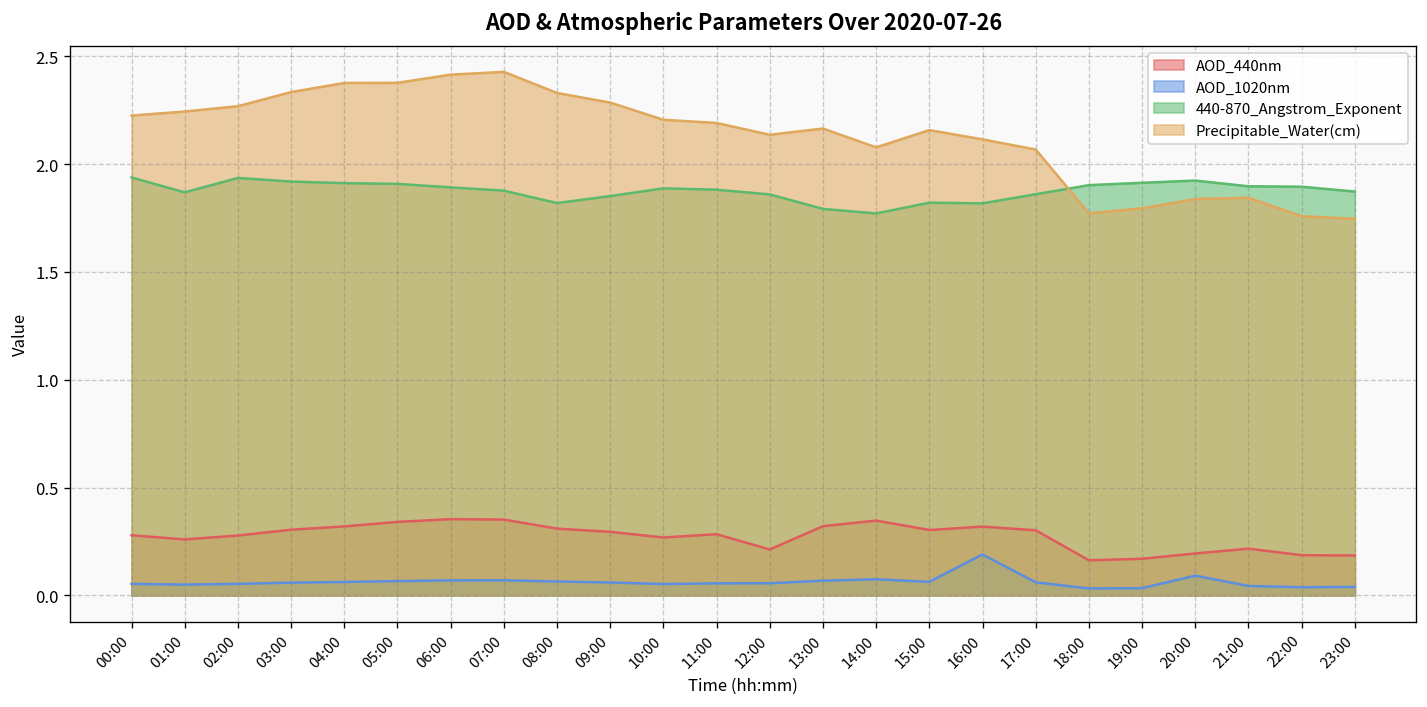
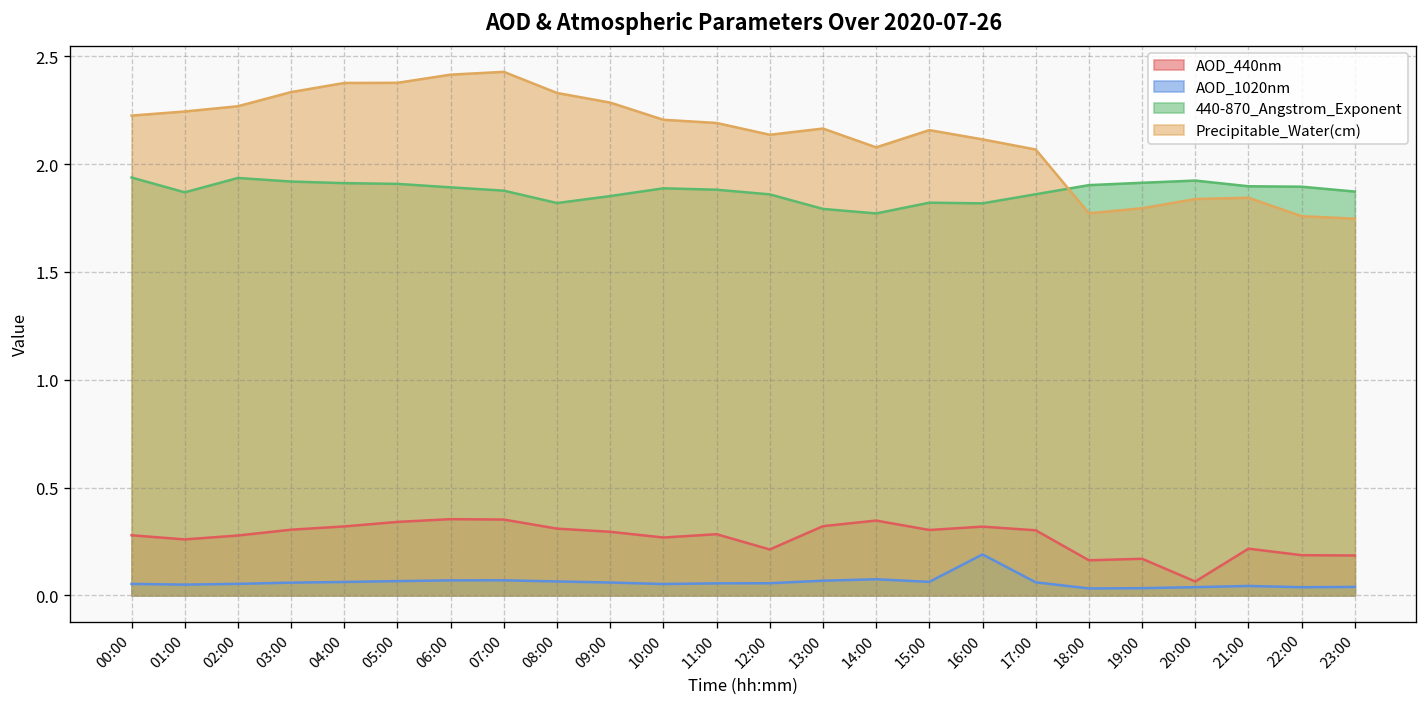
AOD_440nm, 20:00: 0.19 -> 0.06
AOD_1020nm, 20:00: 0.09 -> 0.04
